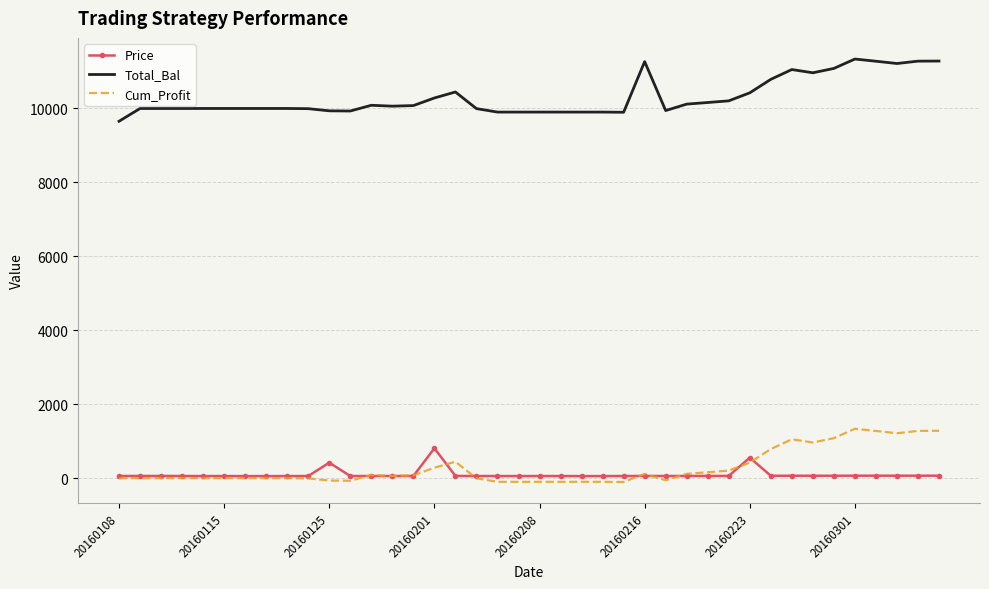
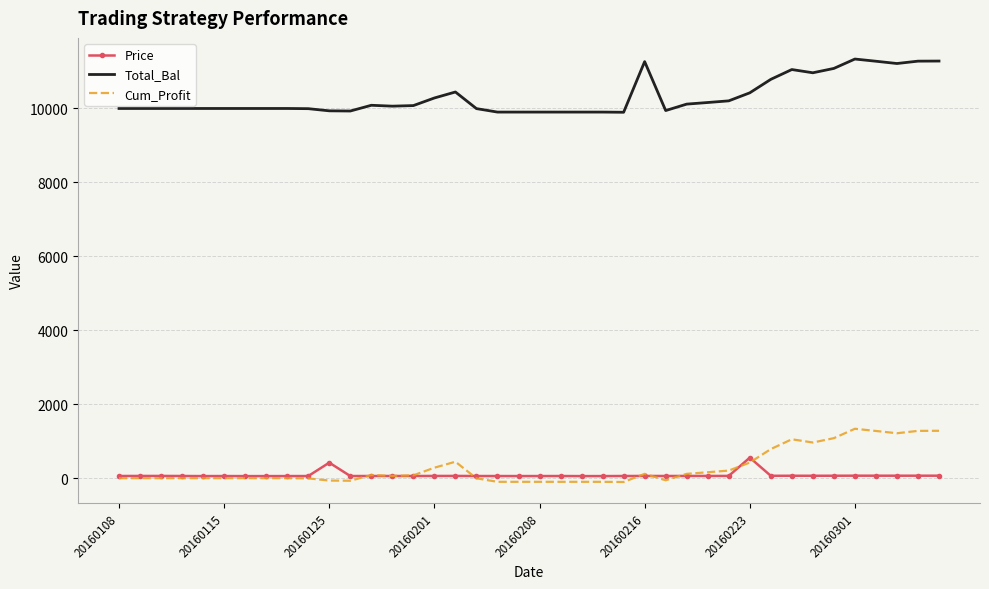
Total_Bal, 20160108: 9700 -> 10000
Price, 20160201: 800 -> 100
